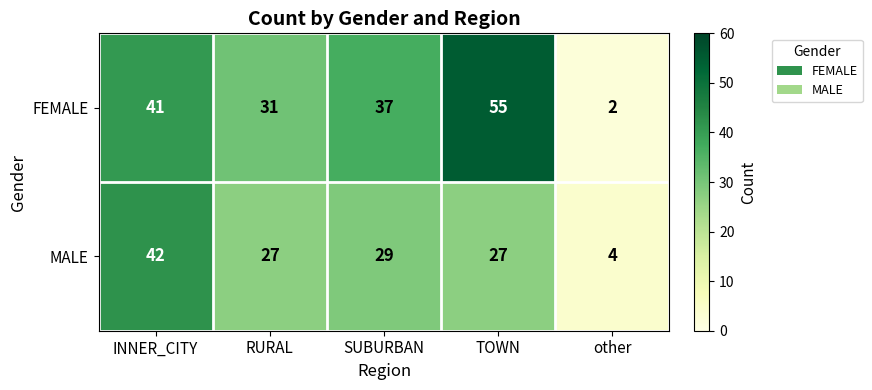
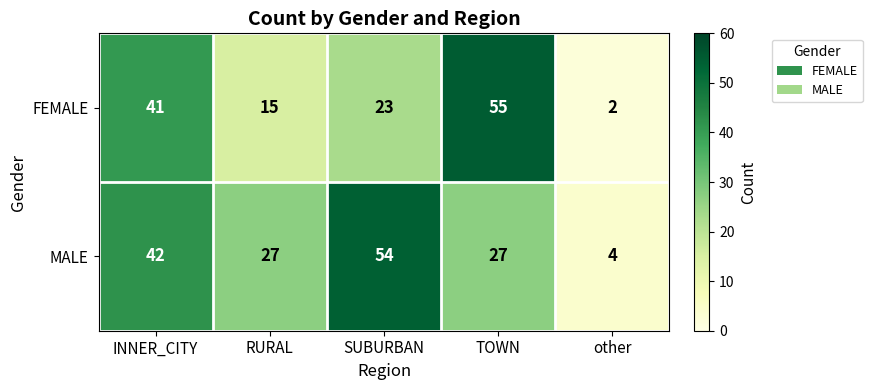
FEMALE, RURAL: 31 -> 15
FEMALE, SUBURBAN: 37 -> 23
MALE, SUBURBAN: 29 -> 54
